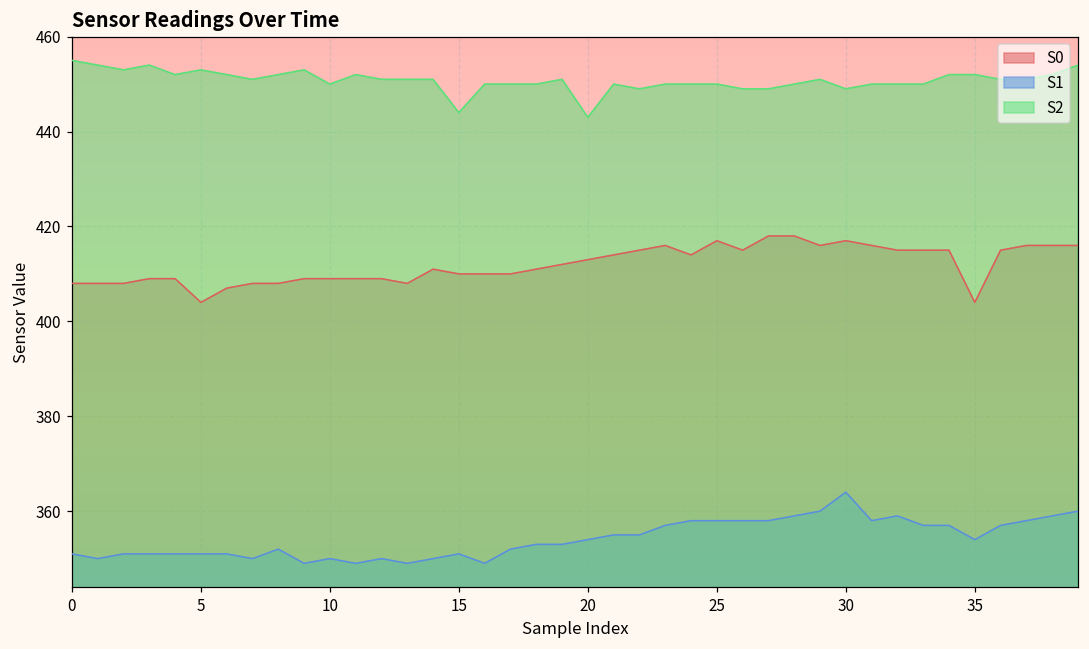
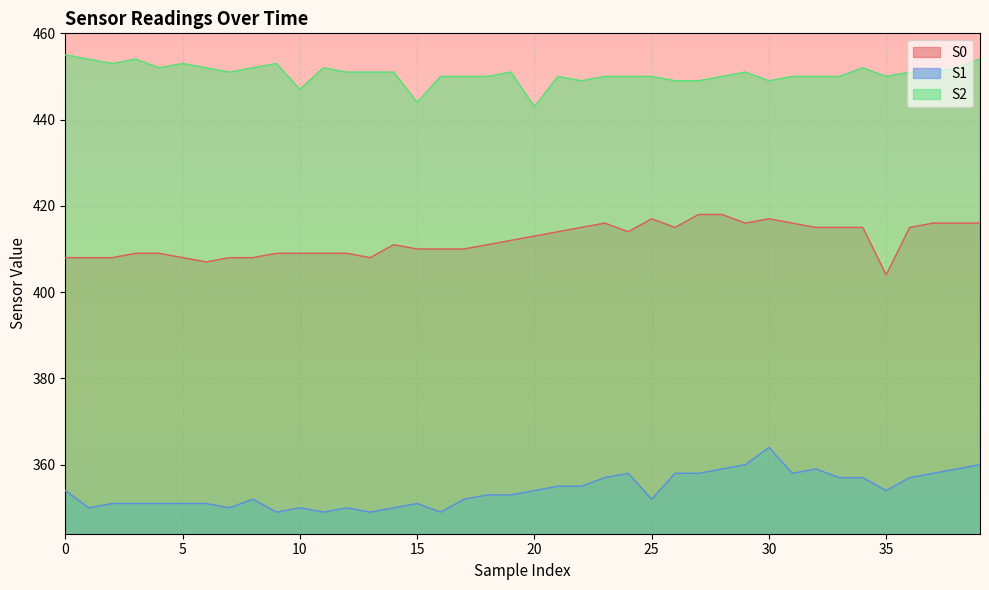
S1, 0: 351 -> 354
S0, 5: 404 -> 408
S2, 10: 450 -> 447
S1, 25: 358 -> 352
S2, 35: 452 -> 450
